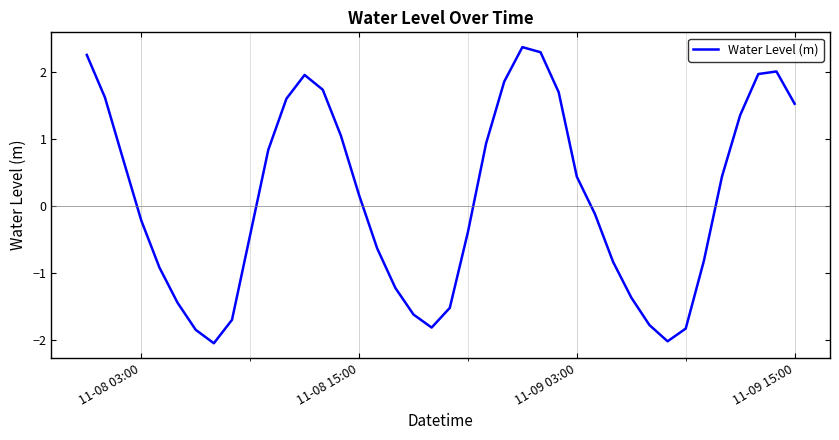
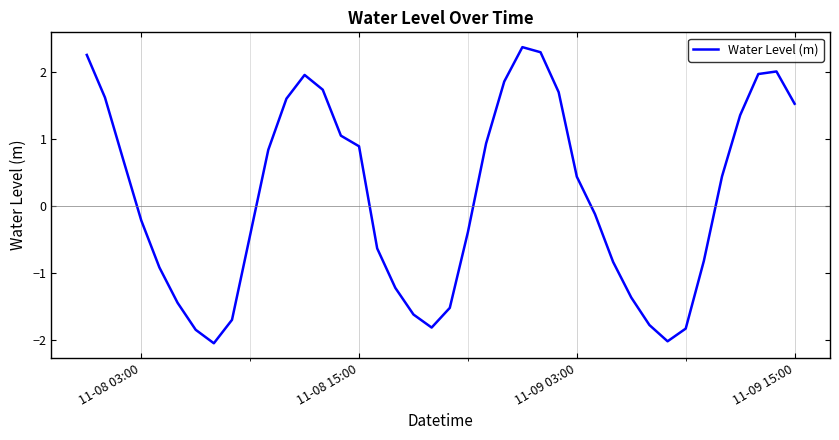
11-08 15:00: 0.2 -> 0.9
